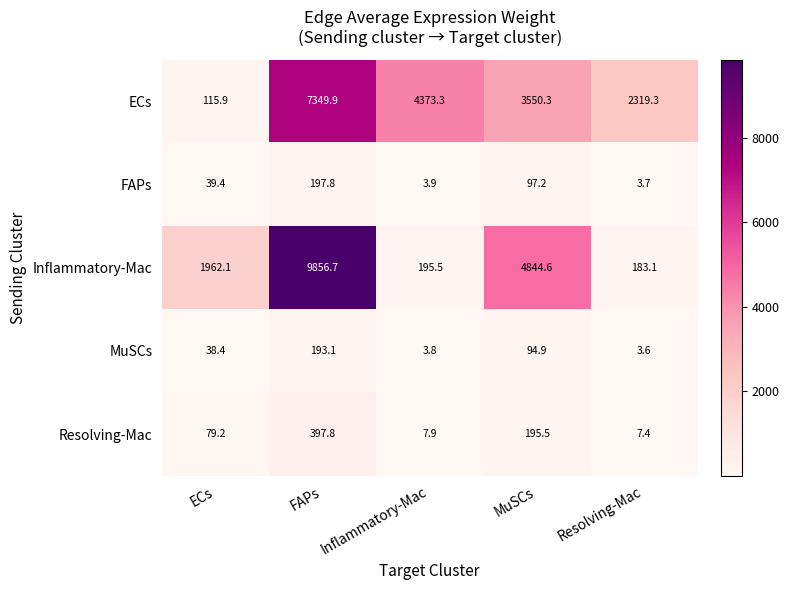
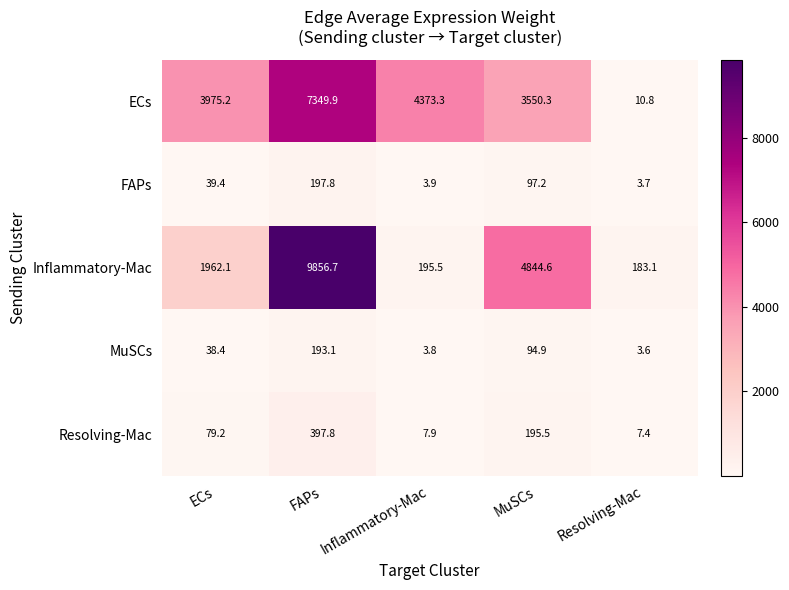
ECs, ECs: 115.9 -> 3975.2
ECs, Resolving-Mac: 2319.3 -> 10.8
